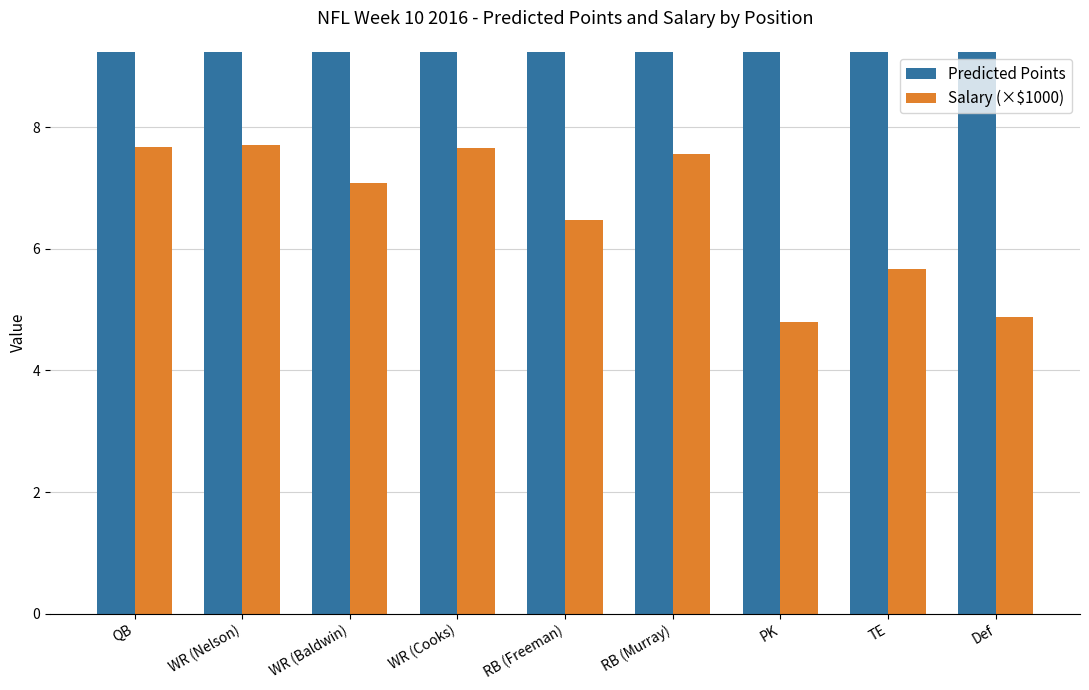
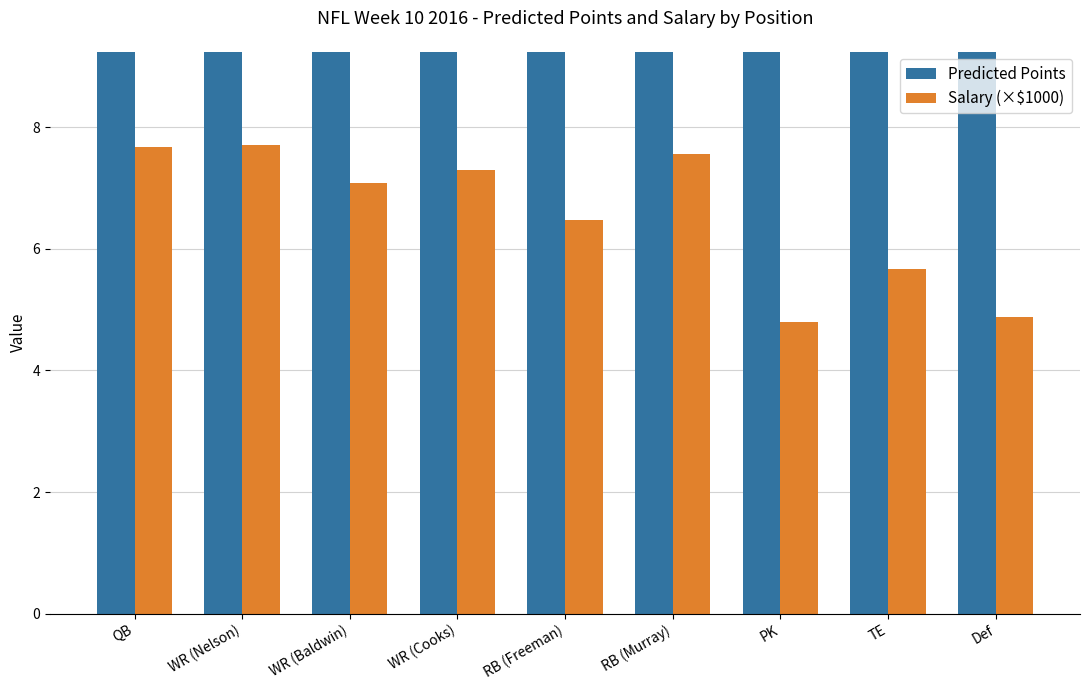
Salary (×$1000), WR (Cooks): 7.6 -> 7.3
